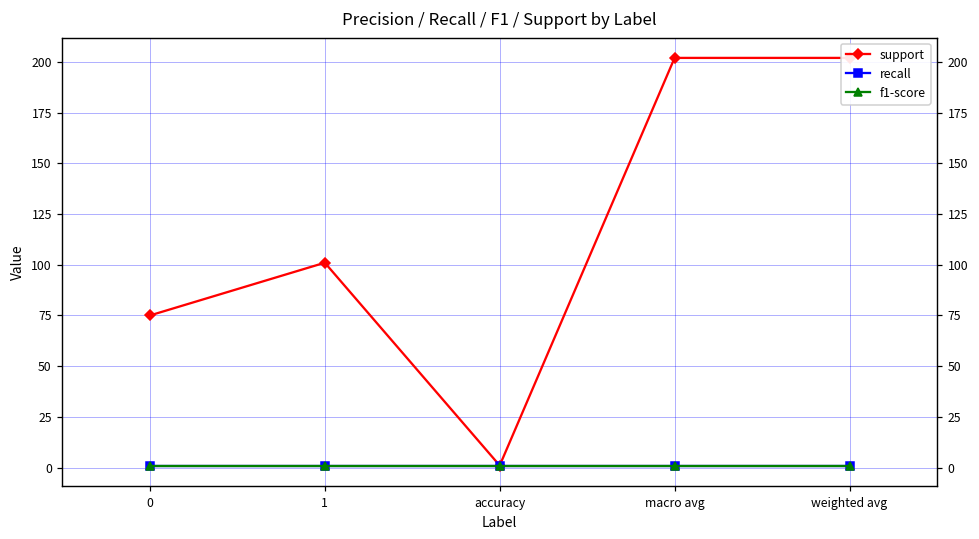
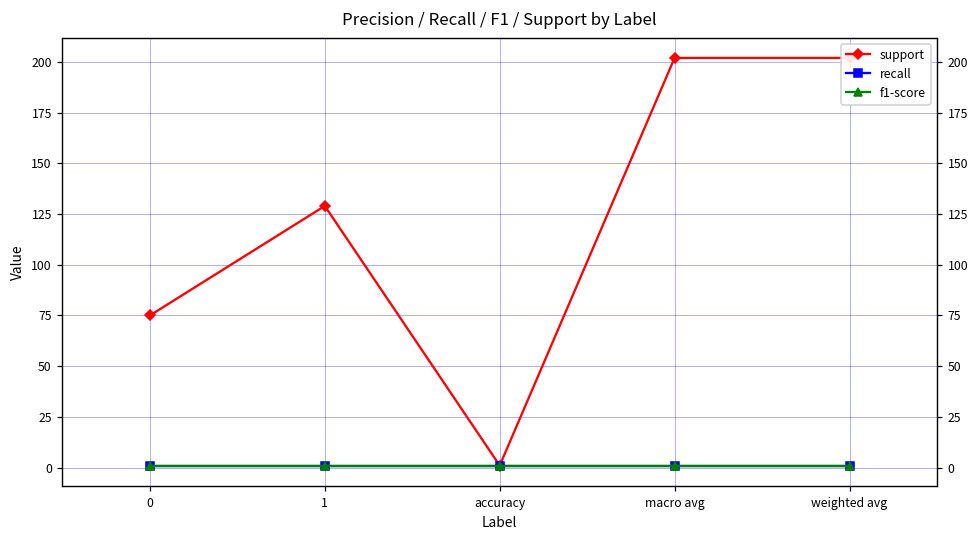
support, 1: 101 -> 129
